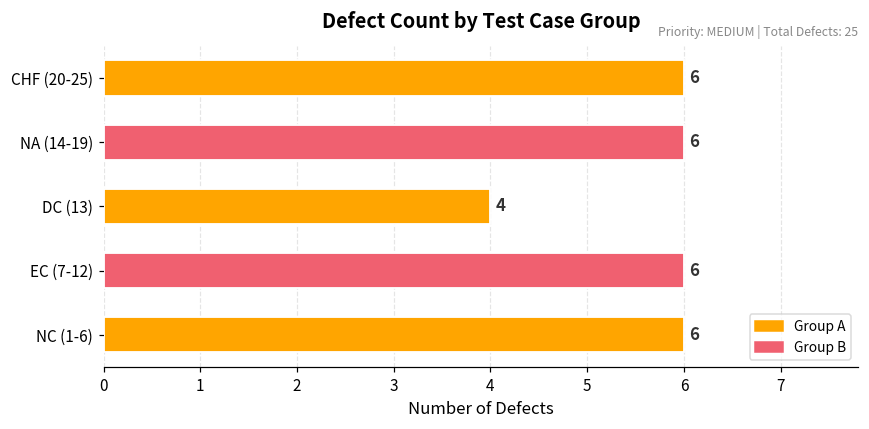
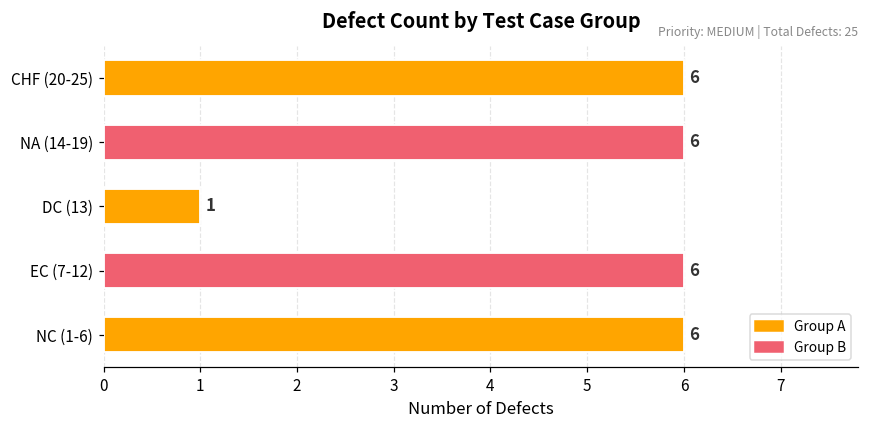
DC (13): 4 -> 1
